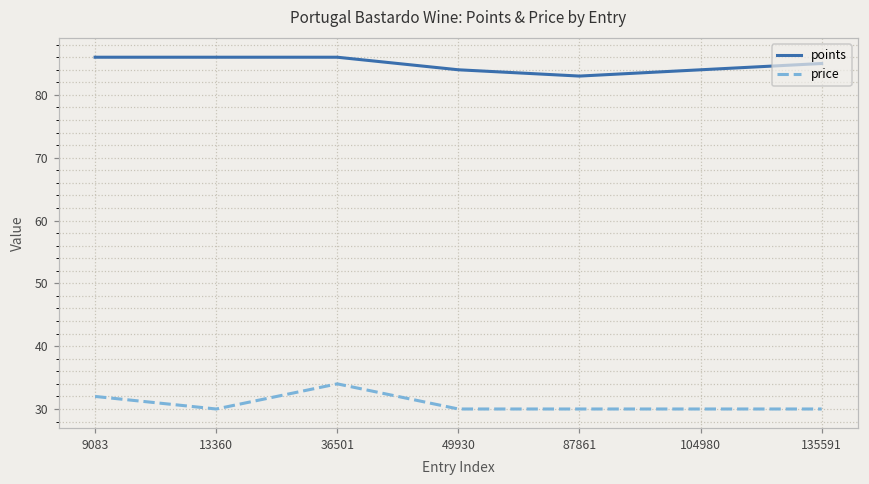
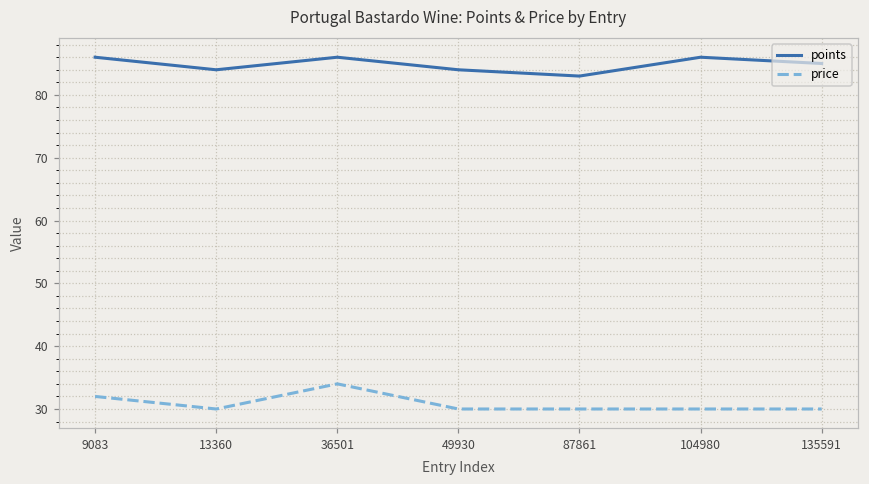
points, 13360: 86 -> 84
points, 104980: 84 -> 86
